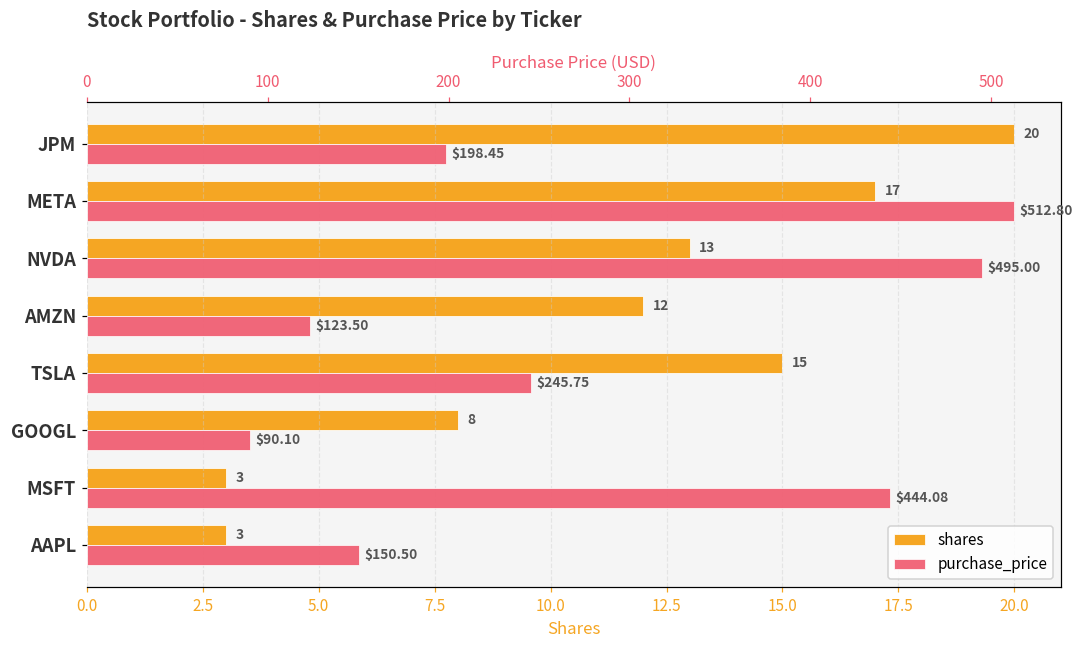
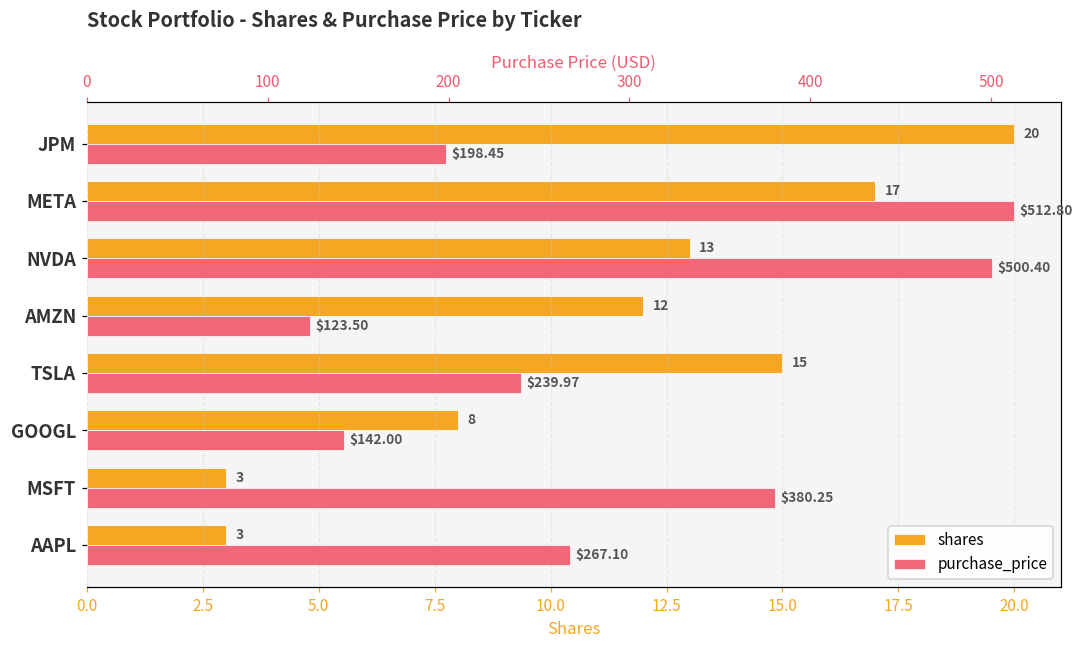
purchase_price, NVDA: $495.00 -> $500.40
purchase_price, TSLA: $245.75 -> $239.97
purchase_price, GOOGL: $90.10 -> $142.00
purchase_price, MSFT: $444.08 -> $380.25
purchase_price, AAPL: $150.50 -> $267.10
